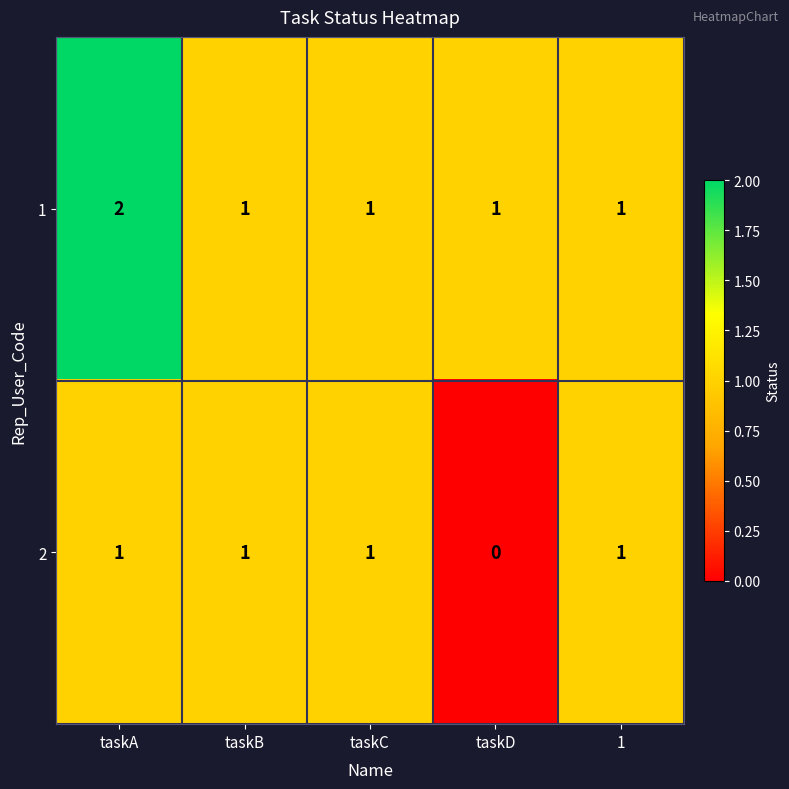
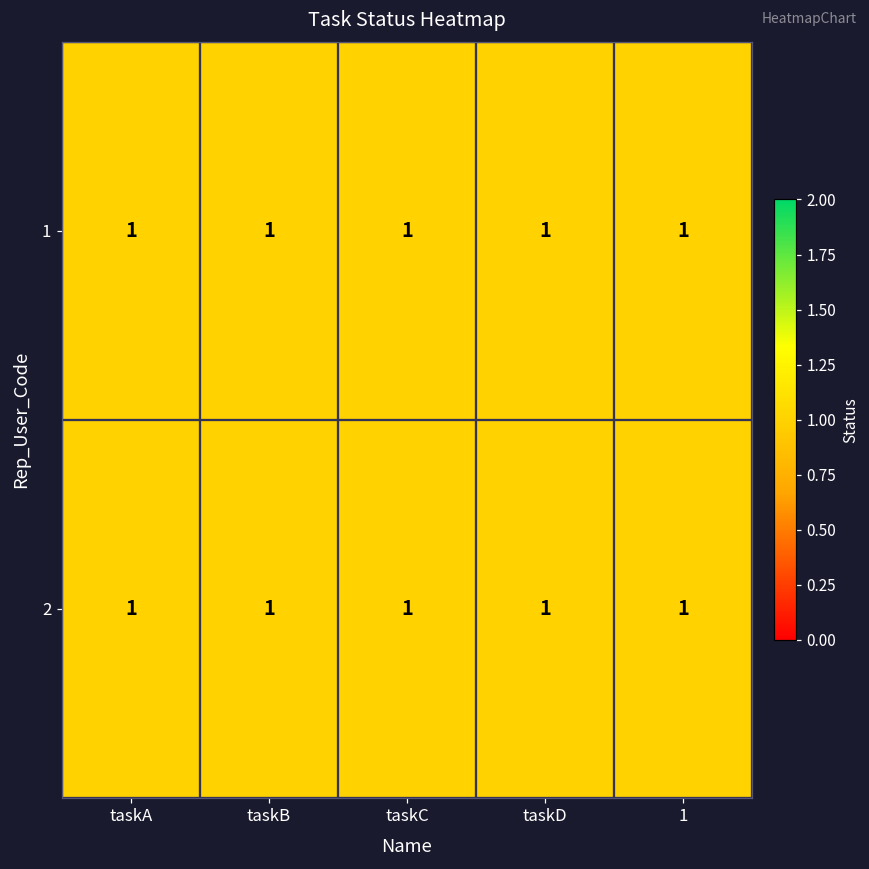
1, taskA: 2 -> 1
2, taskD: 0 -> 1
